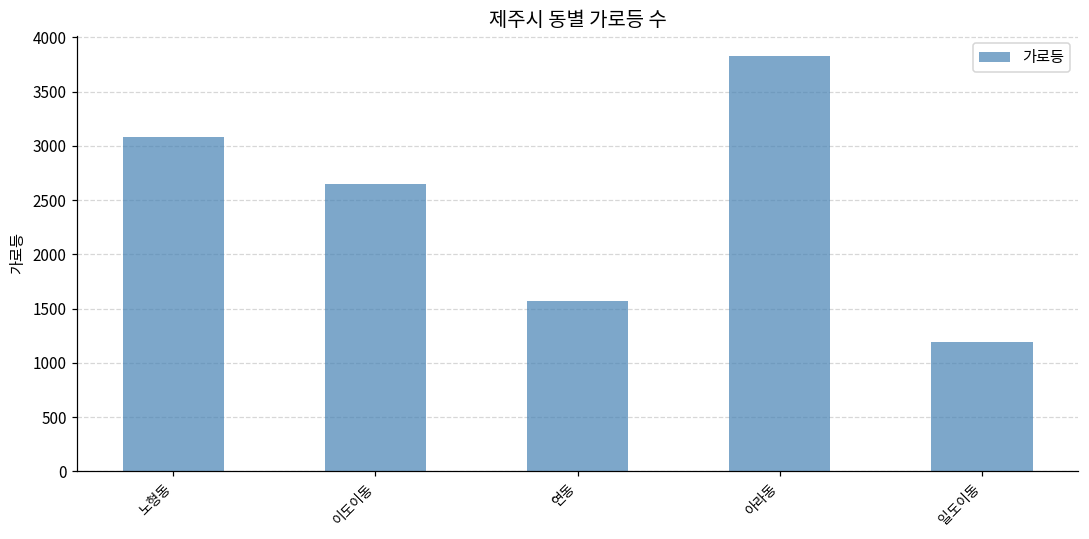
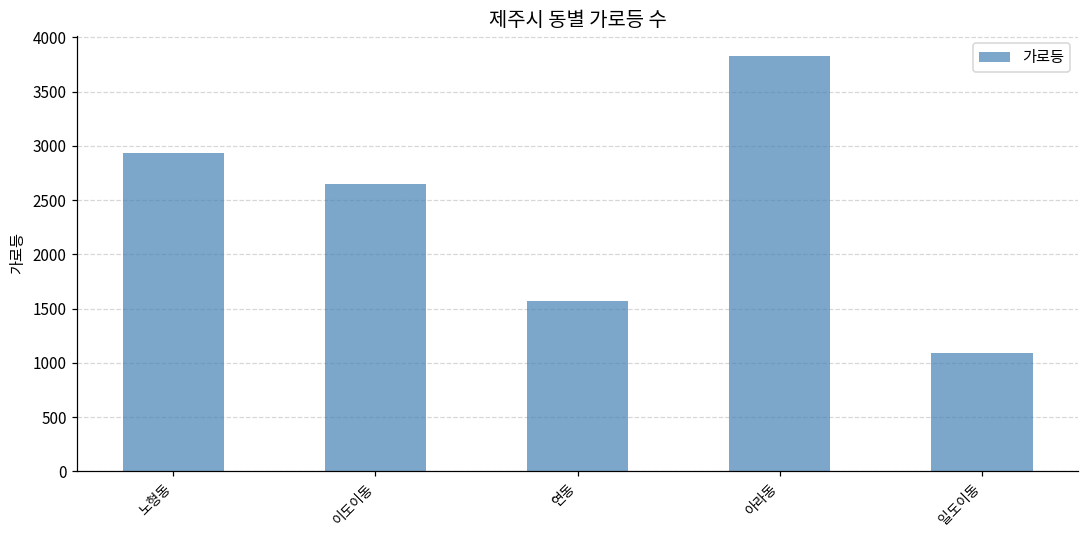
노형동: 3100 -> 2900
일도이동: 1200 -> 1100
